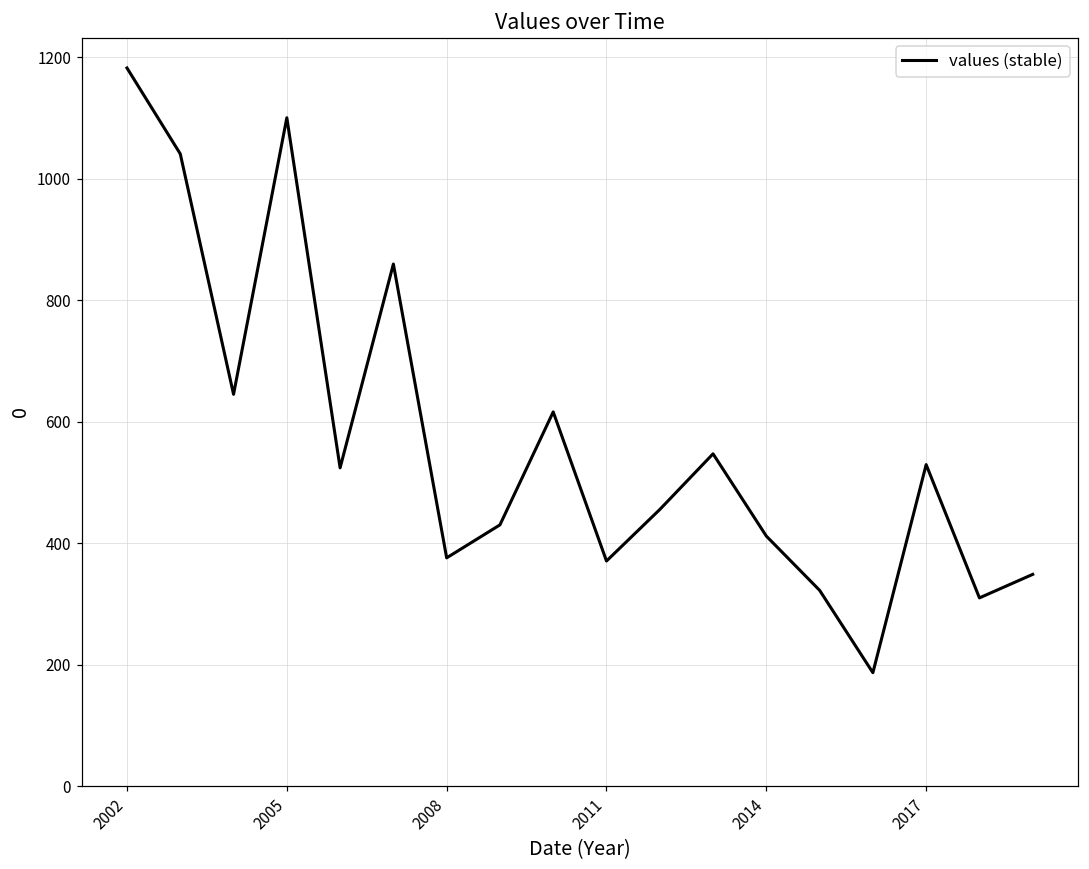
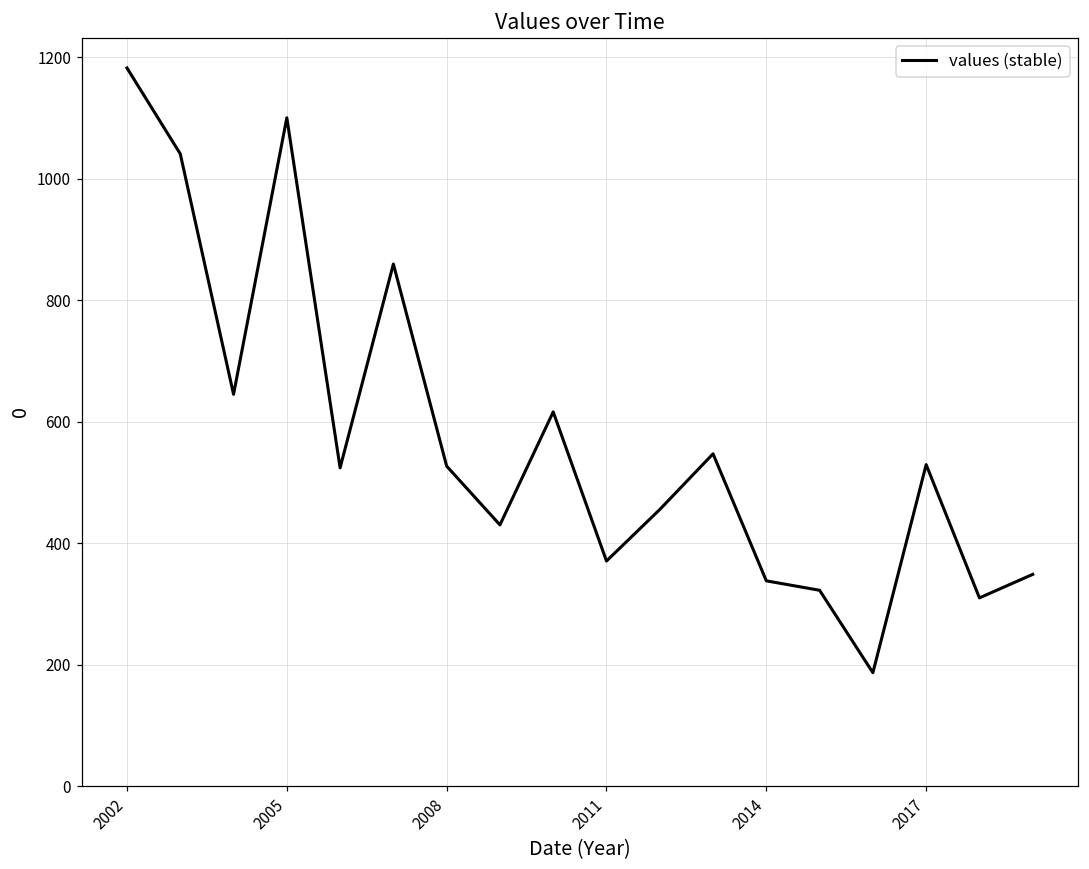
2008: 380 -> 530
2014: 410 -> 340
